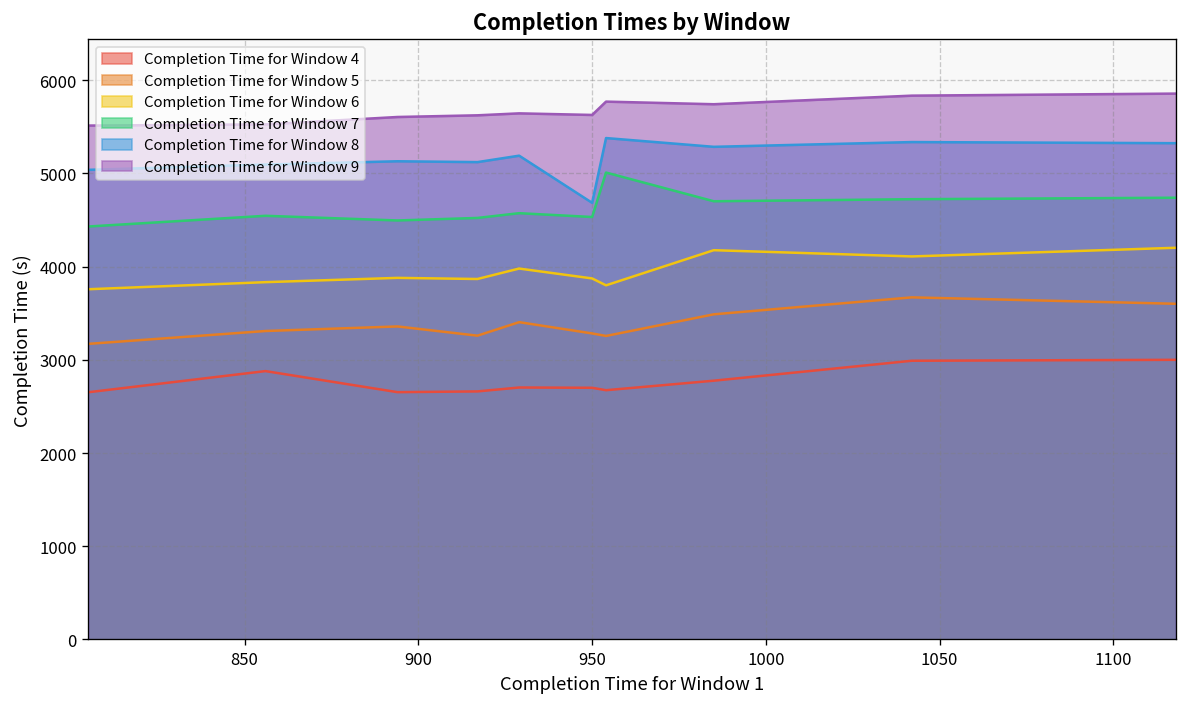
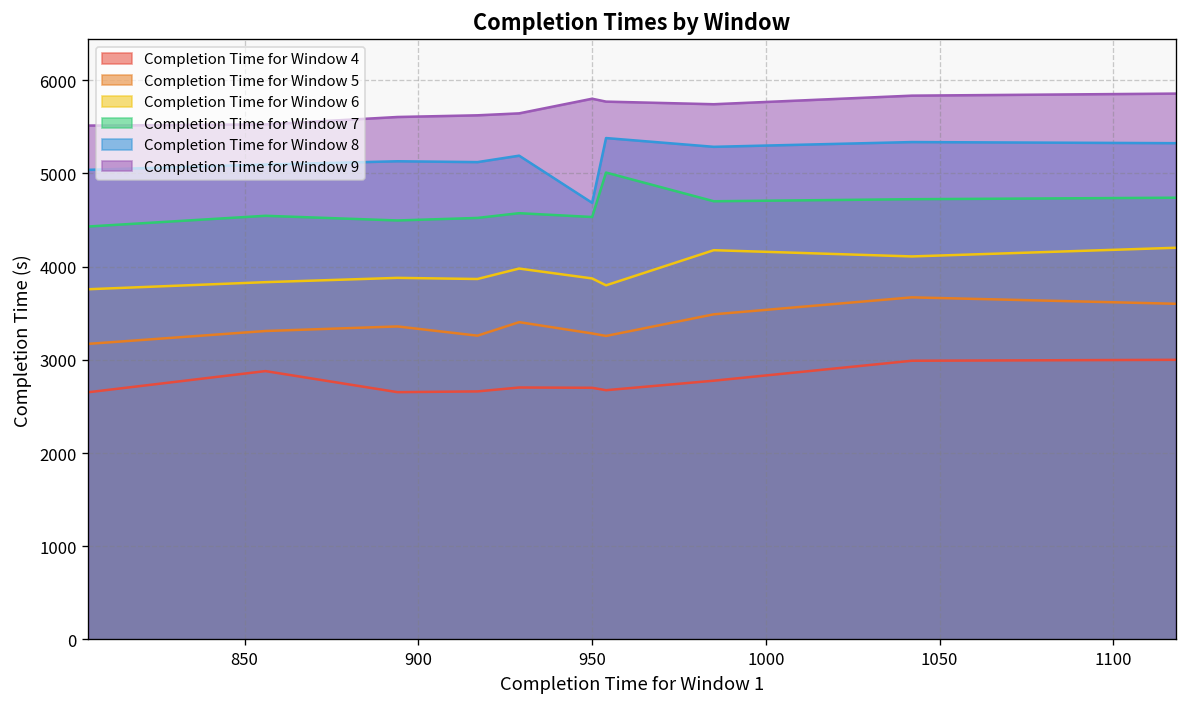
Completion Time for Window 9, 950: 5600 -> 5800
